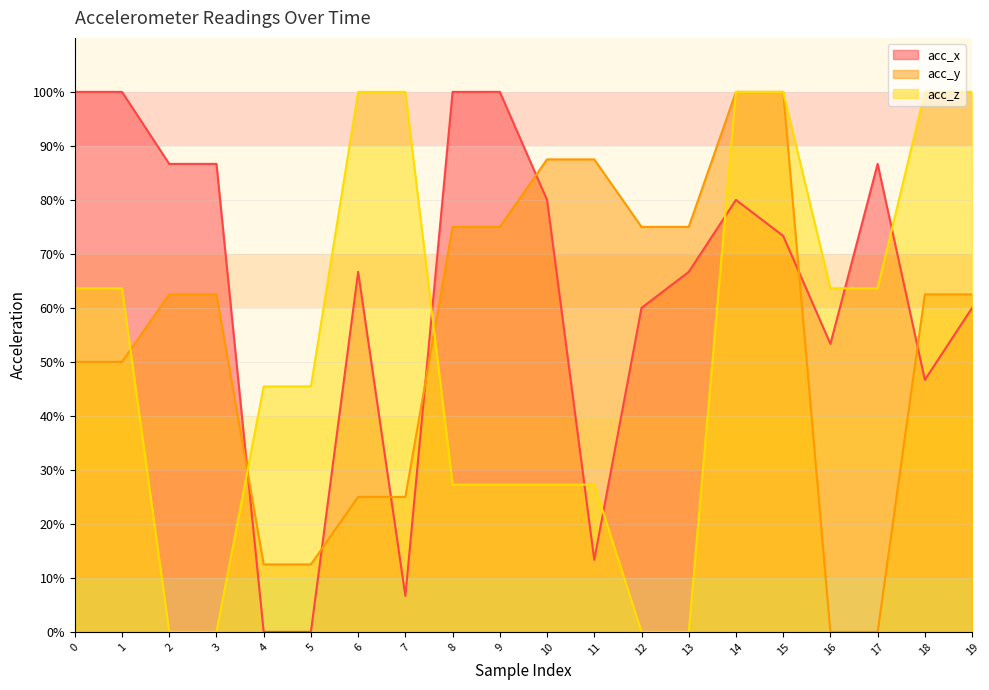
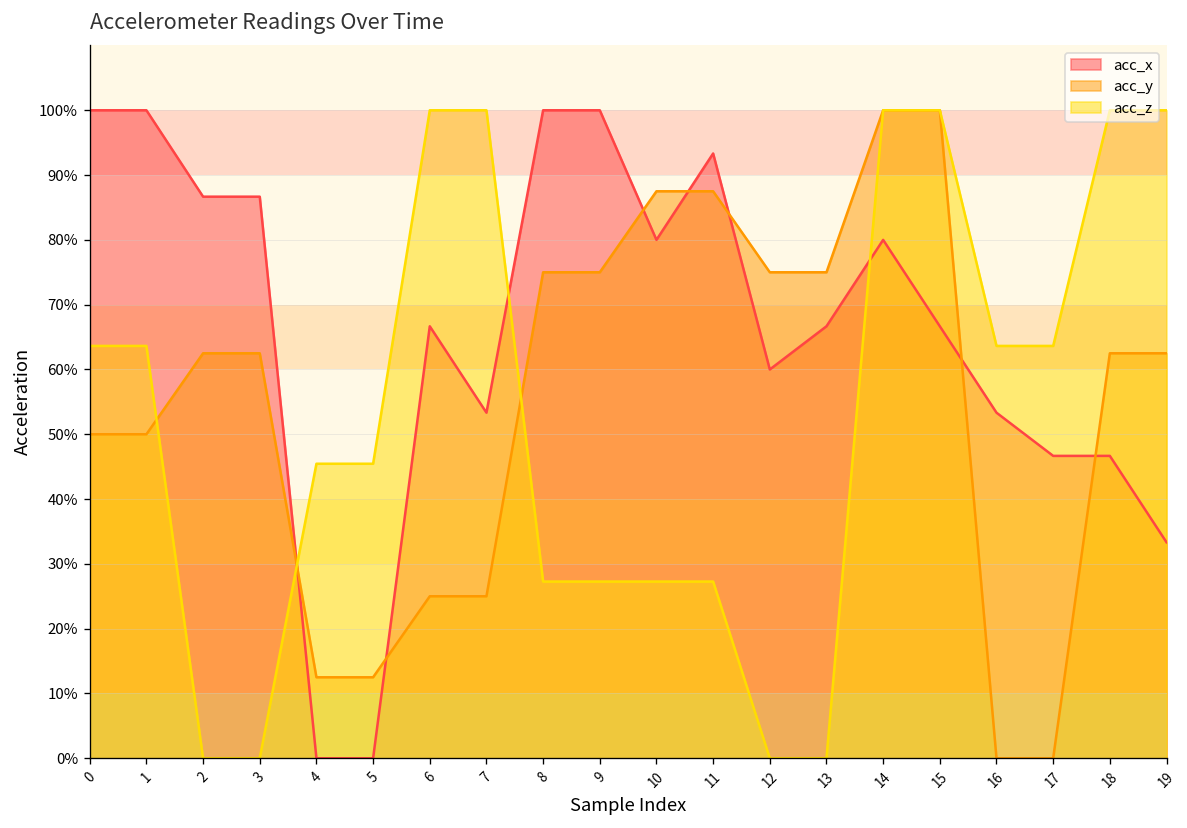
acc_x, 7: 7% -> 53%
acc_x, 11: 13% -> 93%
acc_x, 15: 73% -> 67%
acc_x, 17: 87% -> 47%
acc_x, 19: 60% -> 33%
